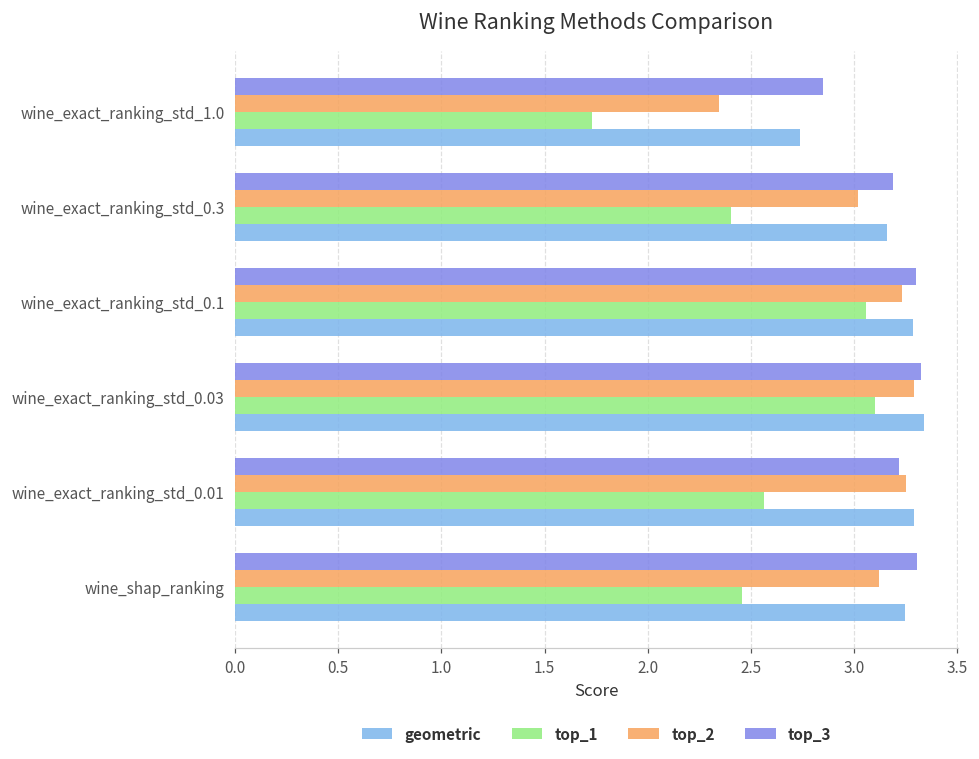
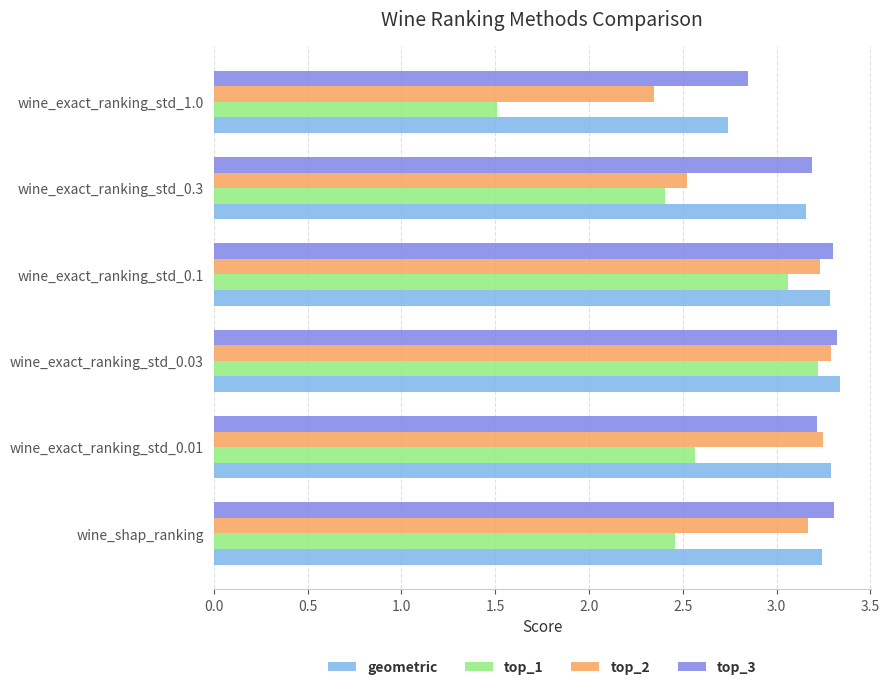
top_1, wine_exact_ranking_std_1.0: 1.73 -> 1.51
top_2, wine_exact_ranking_std_0.3: 3.02 -> 2.52
top_1, wine_exact_ranking_std_0.03: 3.10 -> 3.22
top_2, wine_shap_ranking: 3.12 -> 3.17
